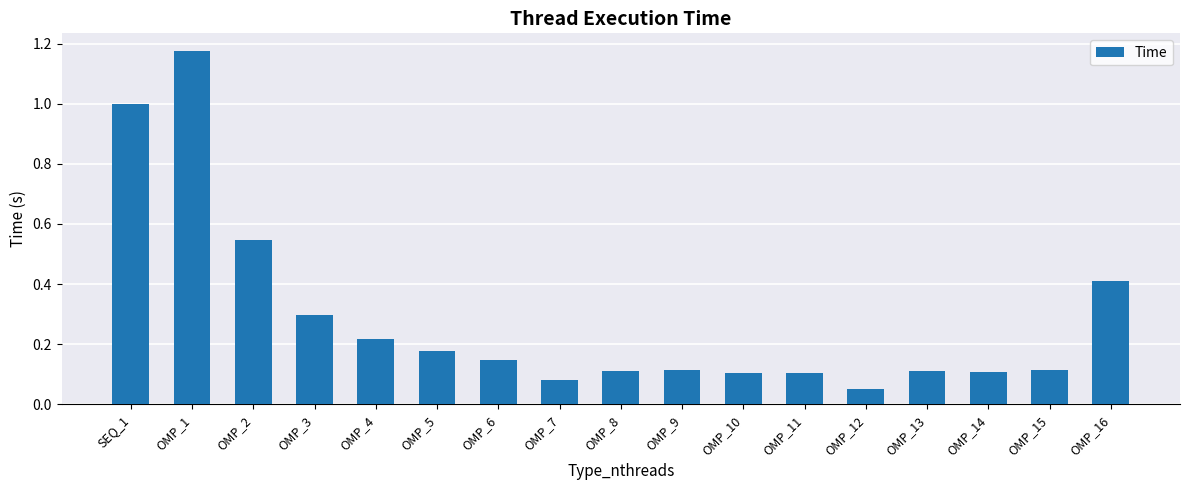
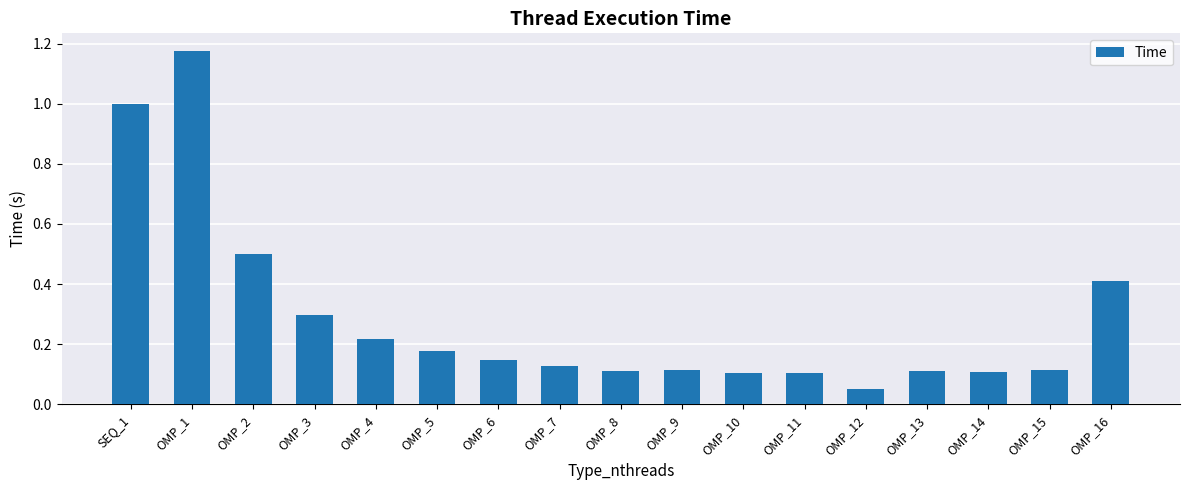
OMP_2: 0.55 -> 0.50
OMP_7: 0.08 -> 0.13
